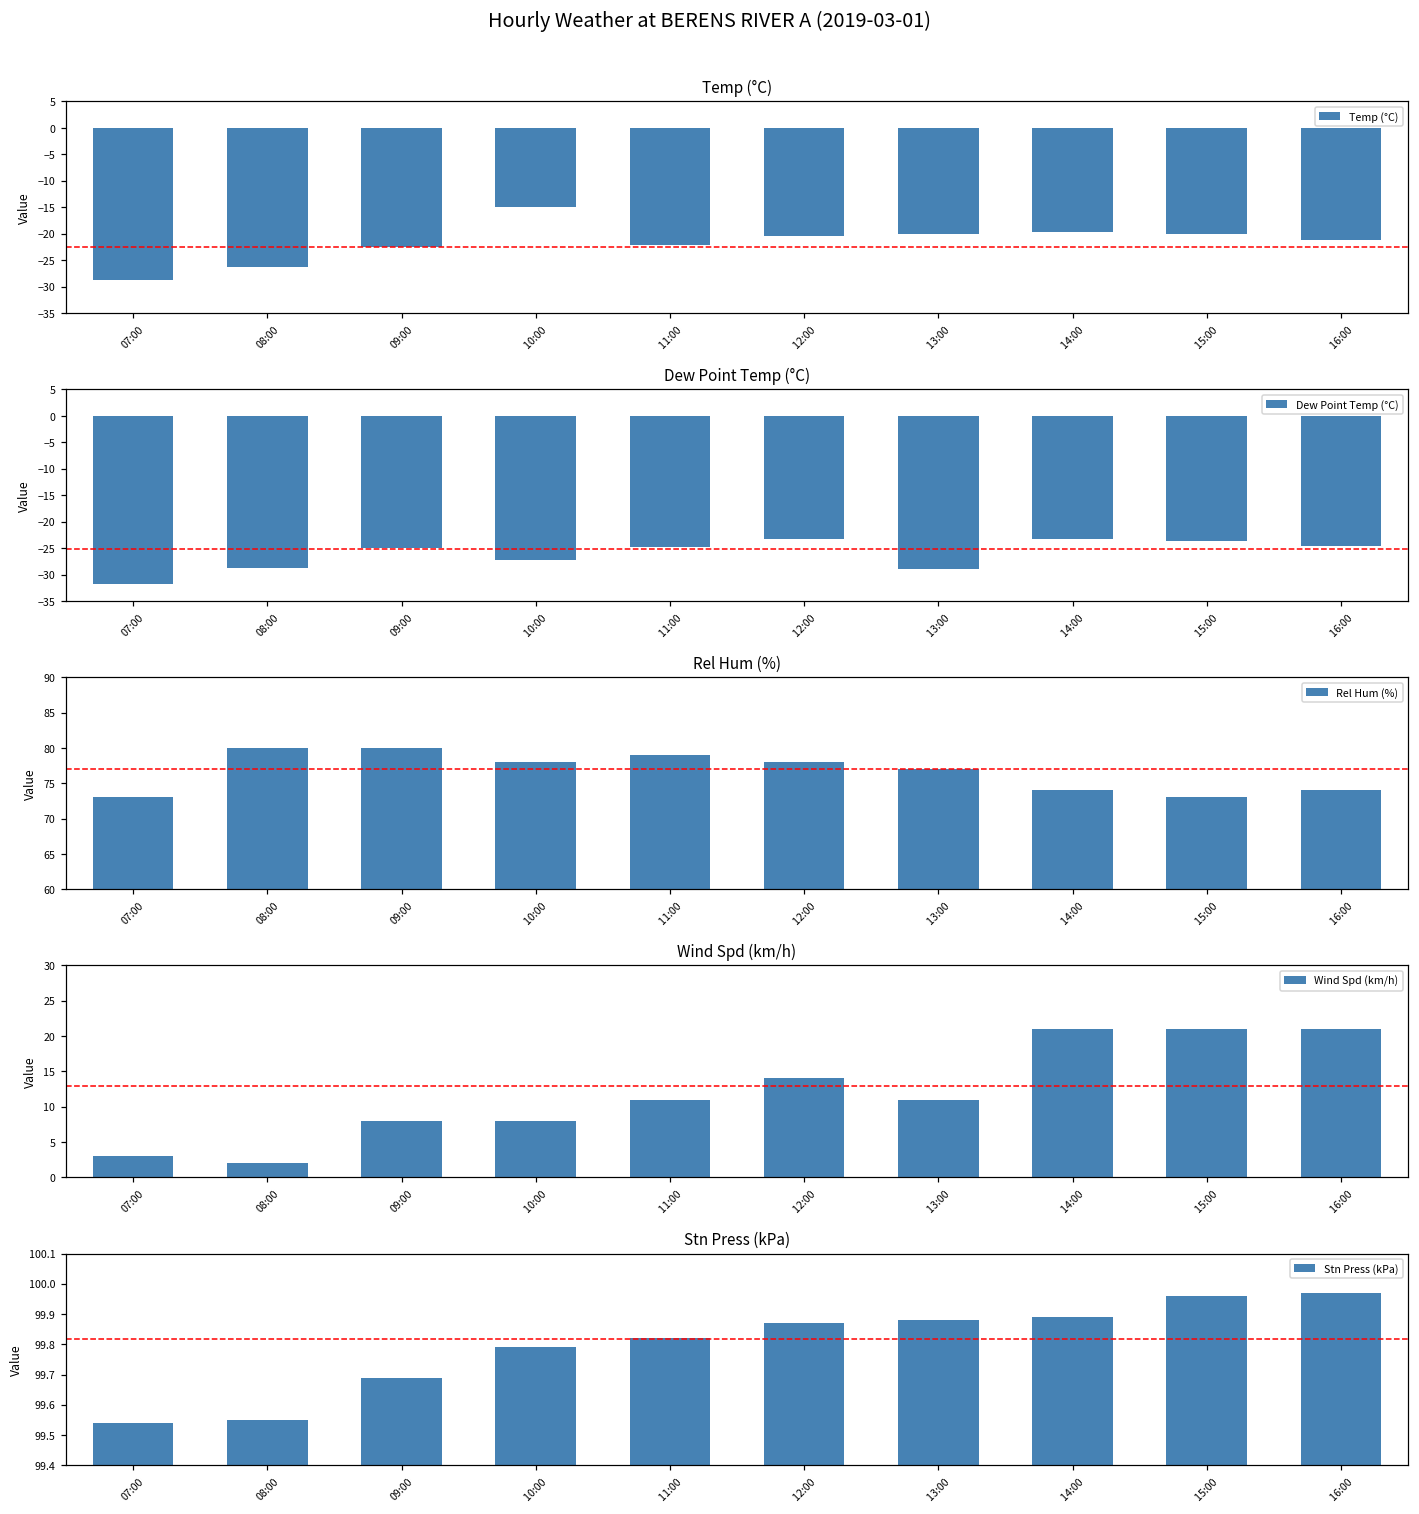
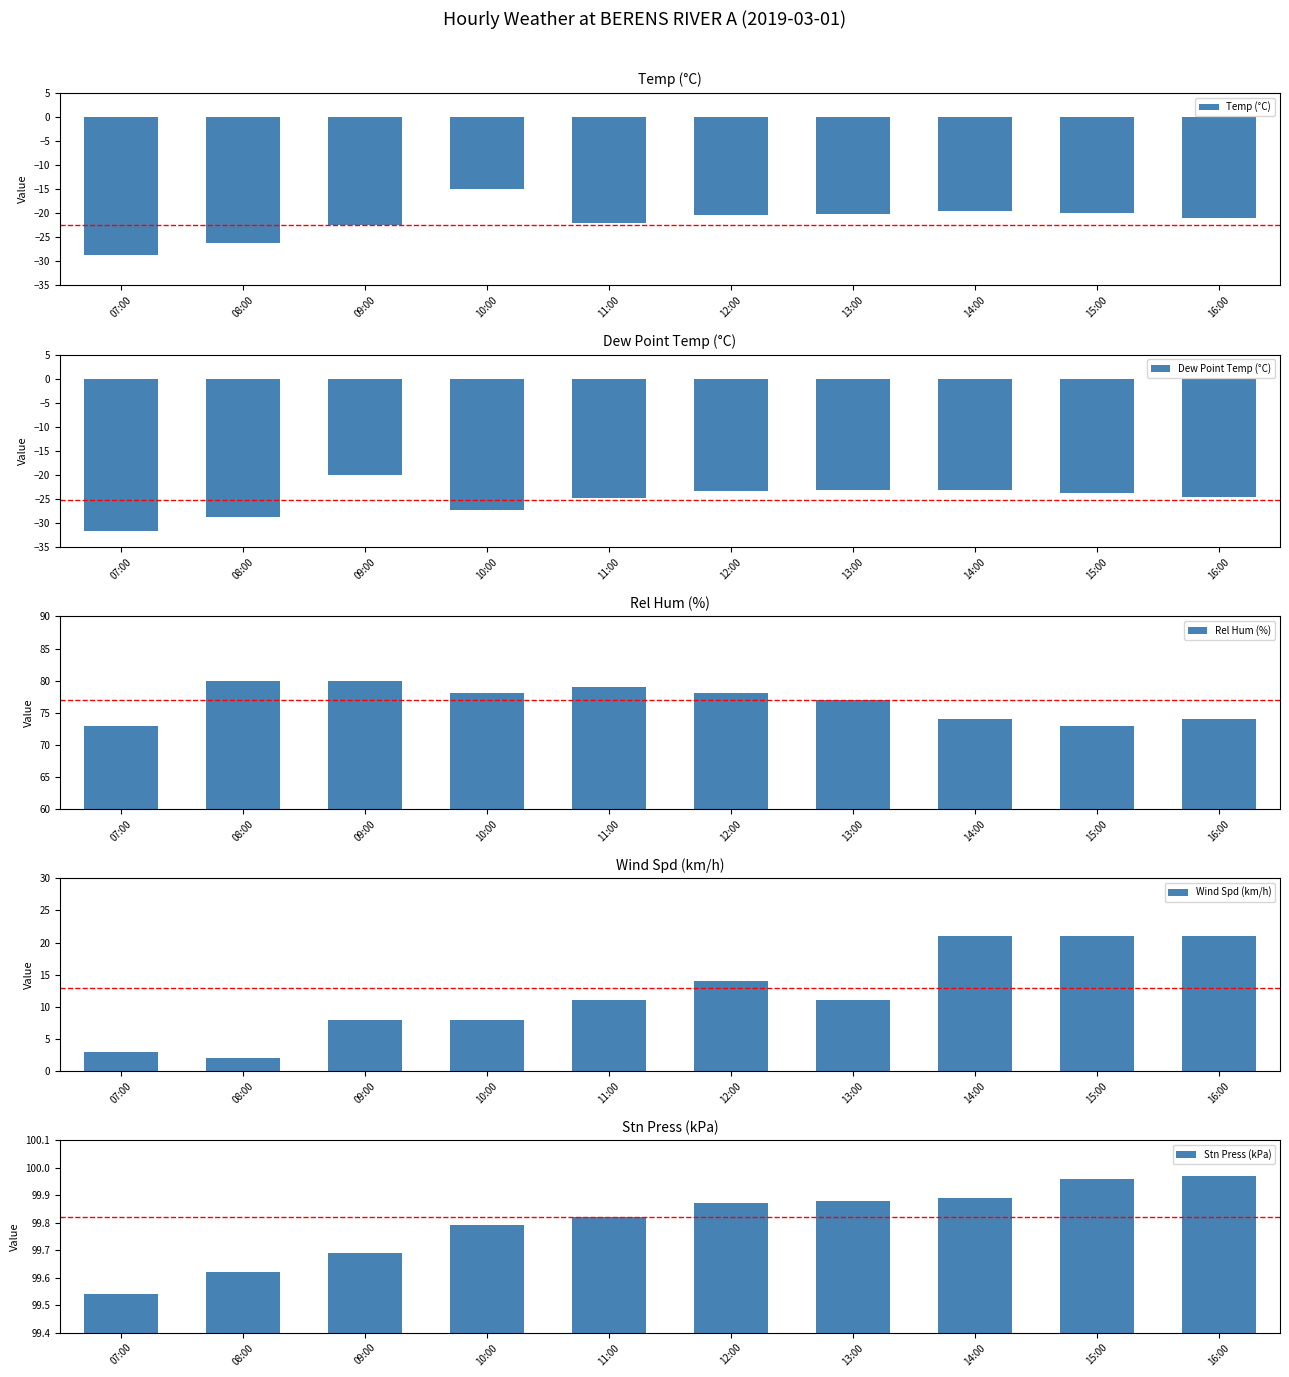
Dew Point Temp (°C), 09:00: -25 -> -20
Dew Point Temp (°C), 13:00: -29 -> -23
Stn Press (kPa), 08:00: 99.55 -> 99.62
